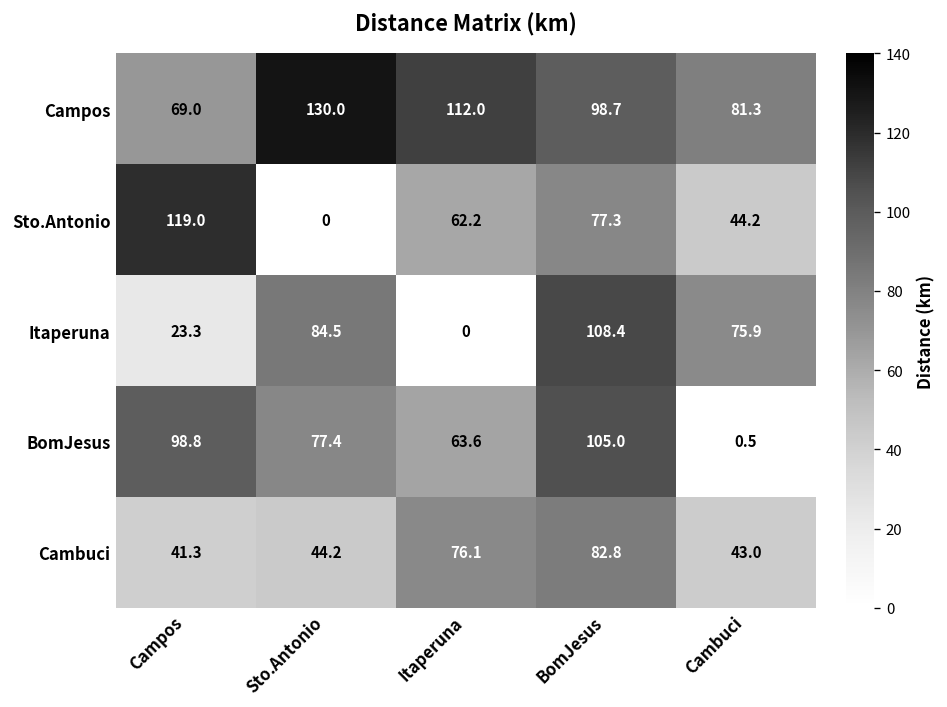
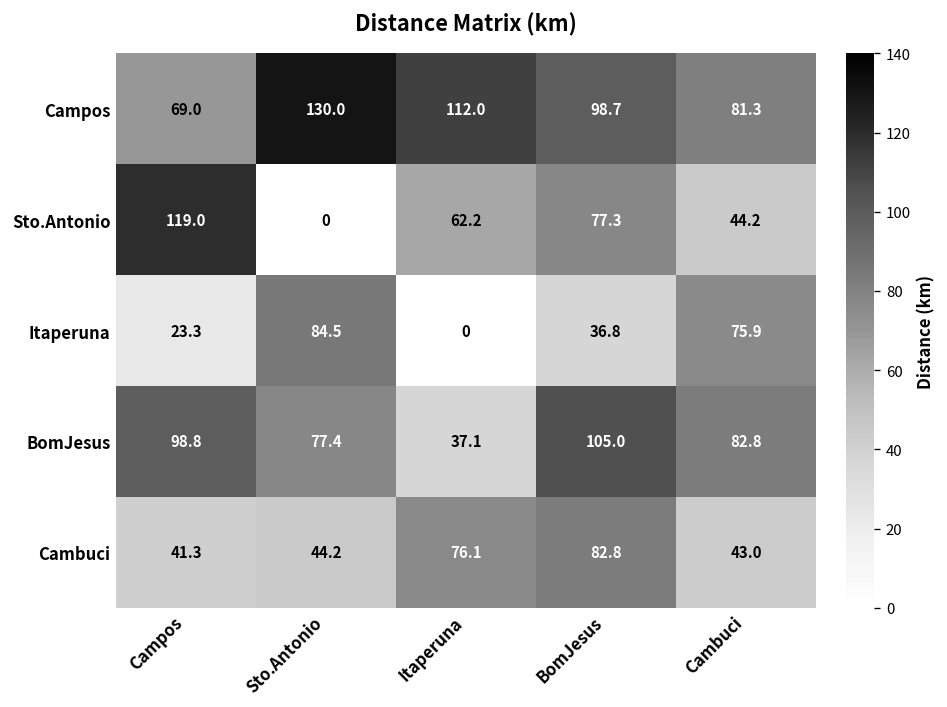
Itaperuna, BomJesus: 108.4 -> 36.8
BomJesus, Itaperuna: 63.6 -> 37.1
BomJesus, Cambuci: 0.5 -> 82.8
